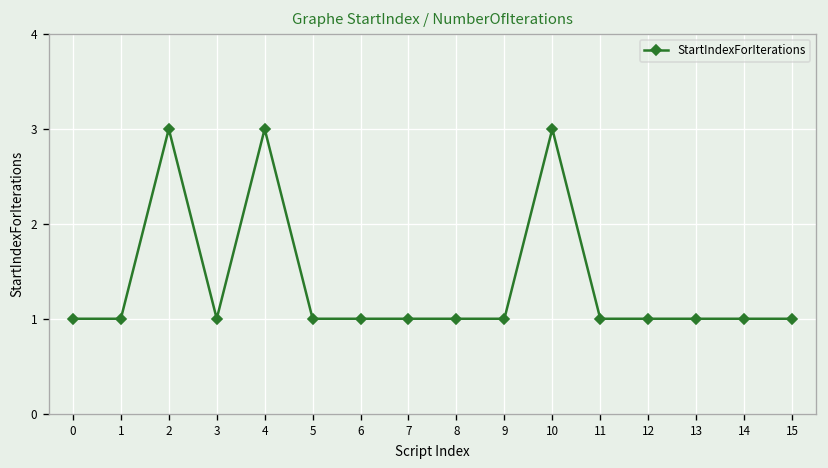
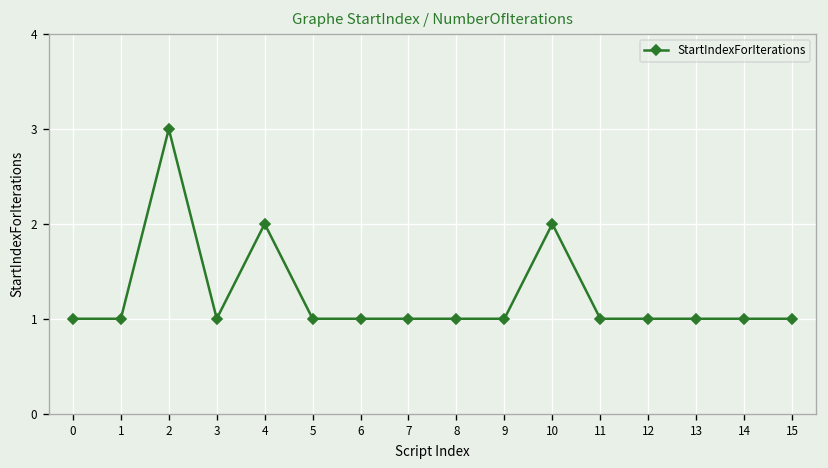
4: 3 -> 2
10: 3 -> 2
